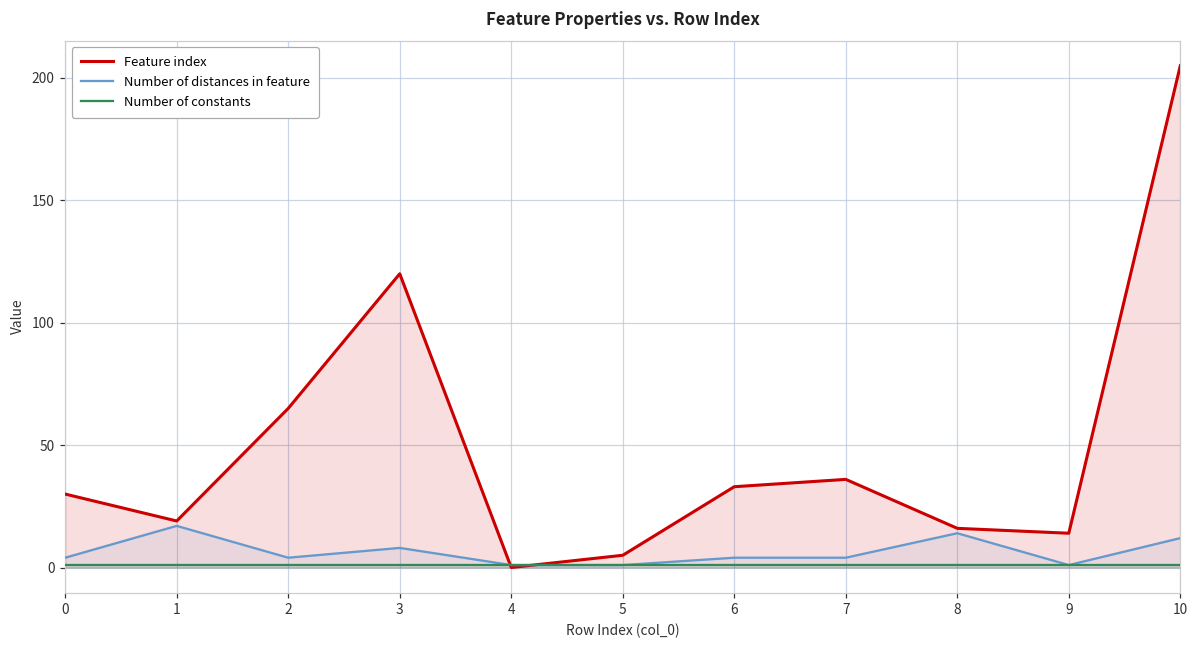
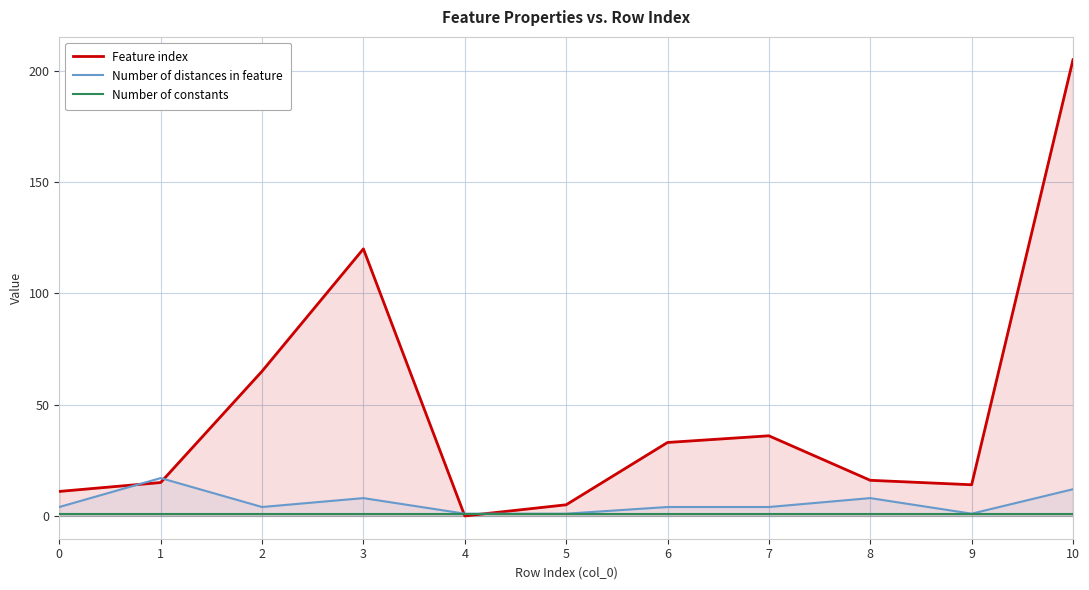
Feature index, 0: 30 -> 11
Feature index, 1: 19 -> 15
Number of distances in feature, 8: 14 -> 8
